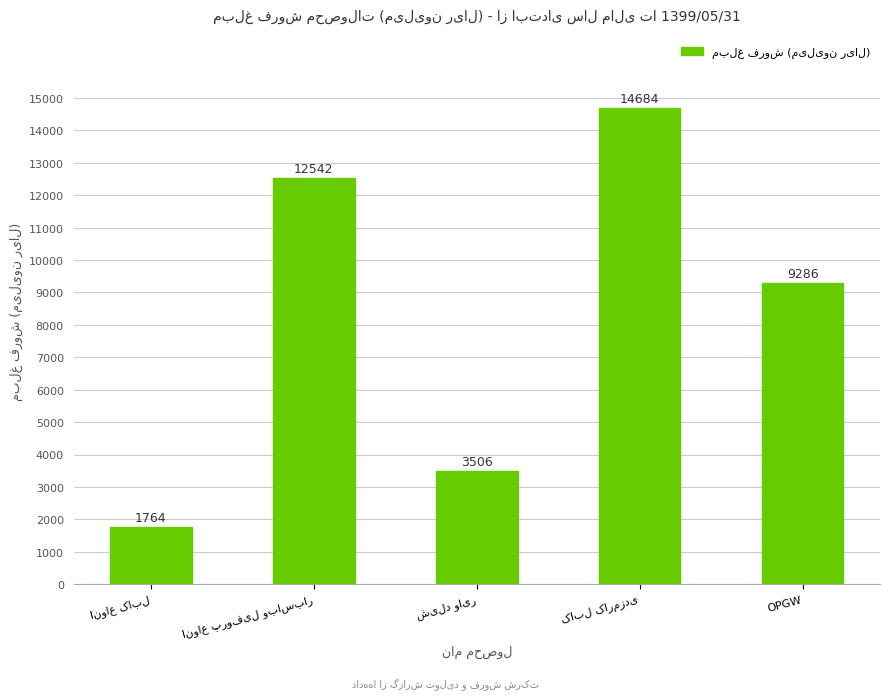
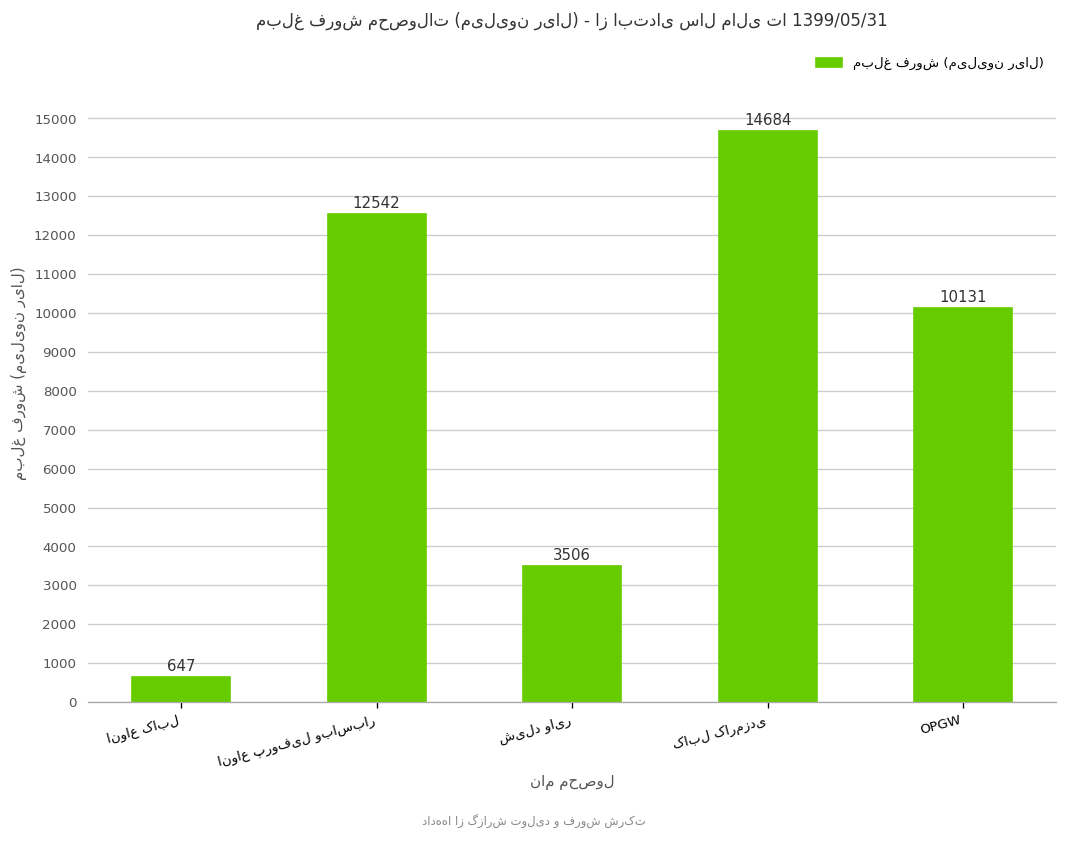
انواع کابل: 1764 -> 647
OPGW: 9286 -> 10131
